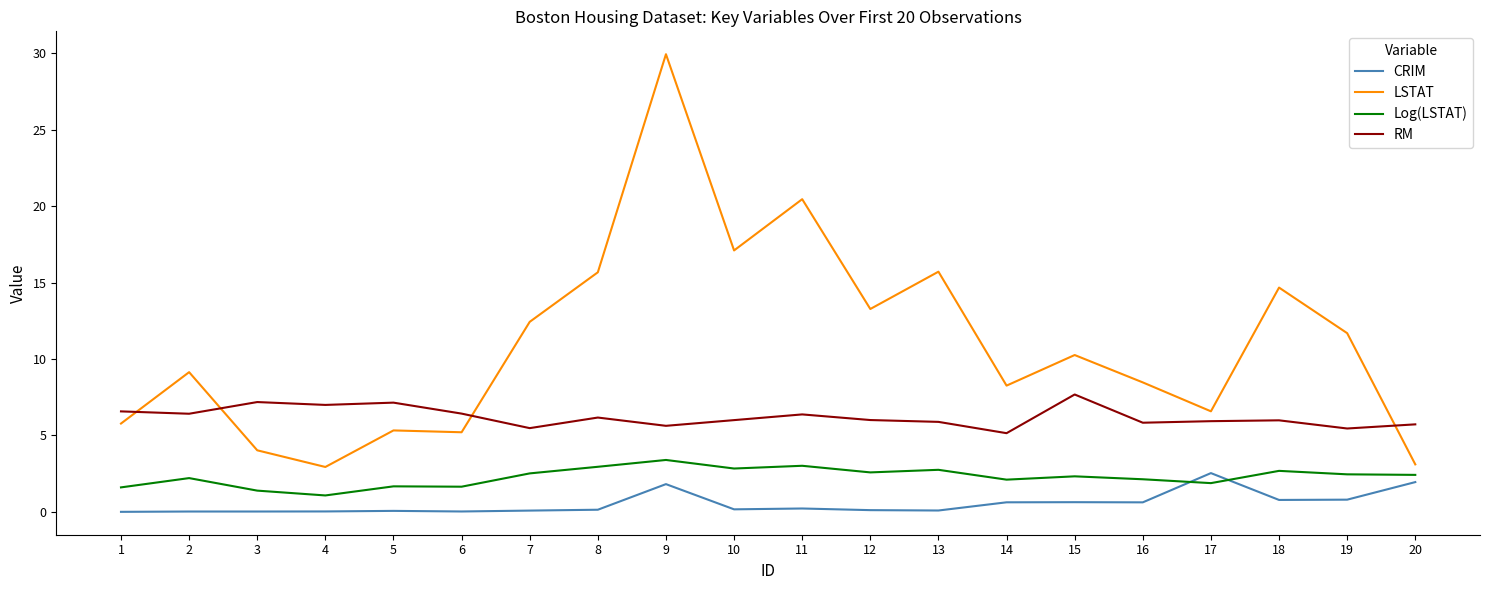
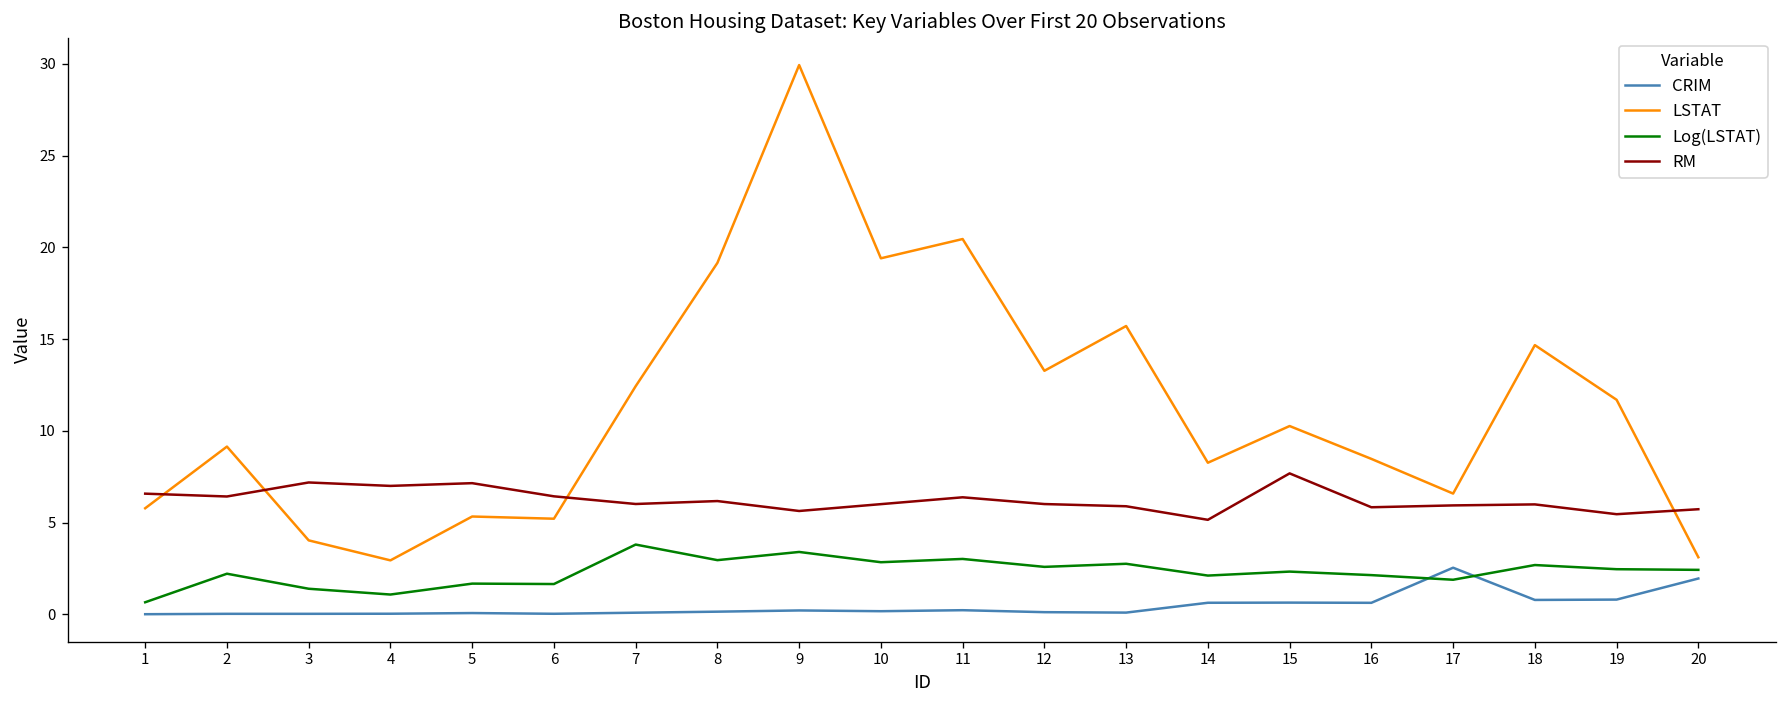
Log(LSTAT), 1: 1.6 -> 0.7
Log(LSTAT), 7: 2.5 -> 3.8
RM, 7: 5.5 -> 6.0
LSTAT, 8: 15.7 -> 19.2
CRIM, 9: 1.8 -> 0.2
LSTAT, 10: 17.1 -> 19.4
